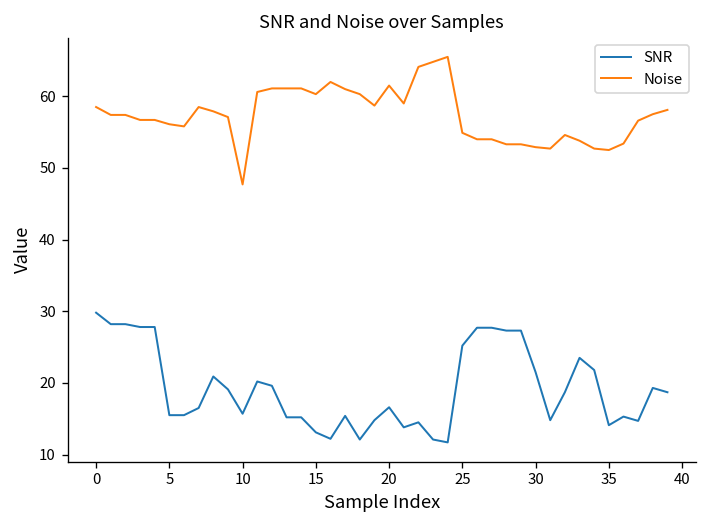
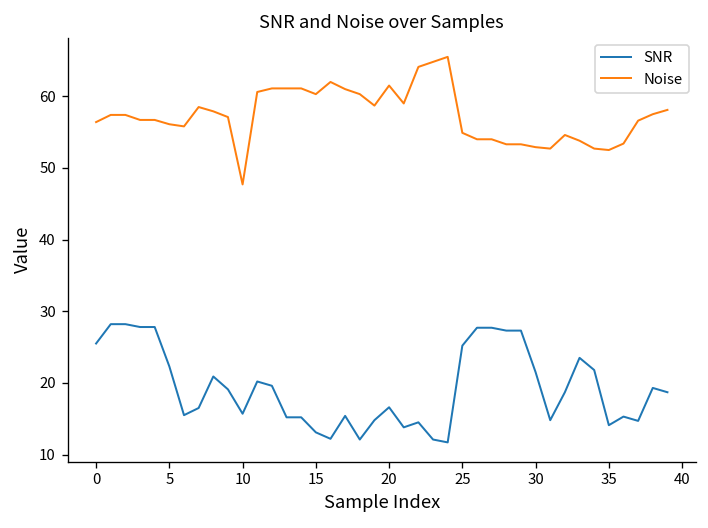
SNR, 0: 30 -> 26
Noise, 0: 59 -> 56
SNR, 5: 16 -> 22
